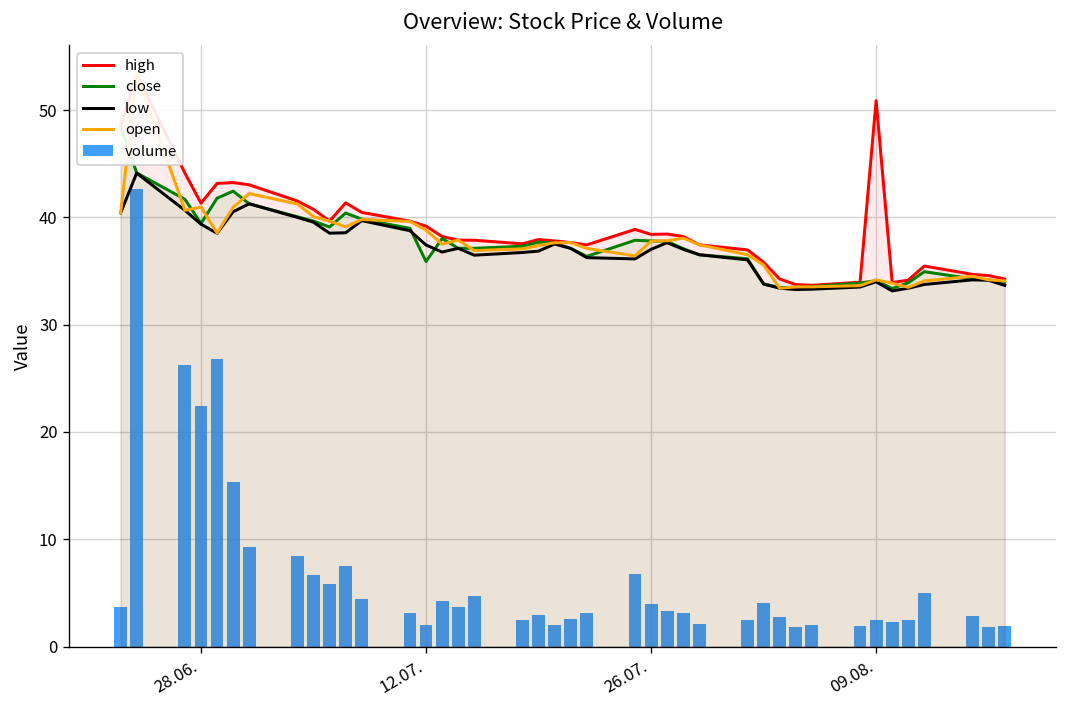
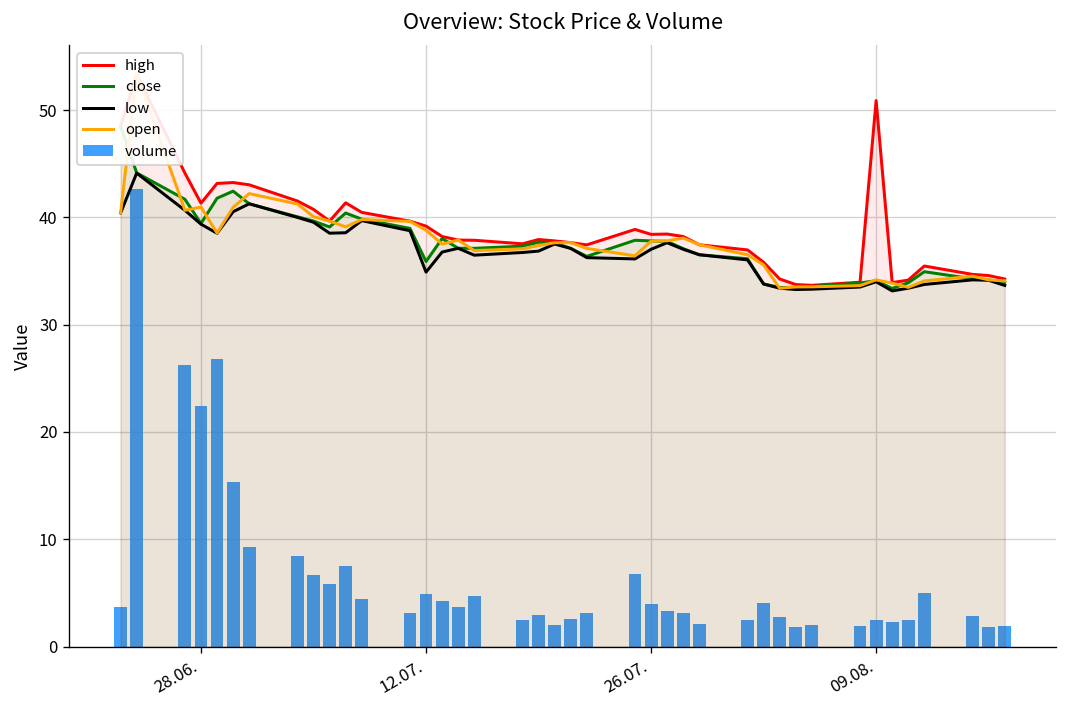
volume, 12.07.: 2 -> 5
low, 12.07.: 37 -> 35
